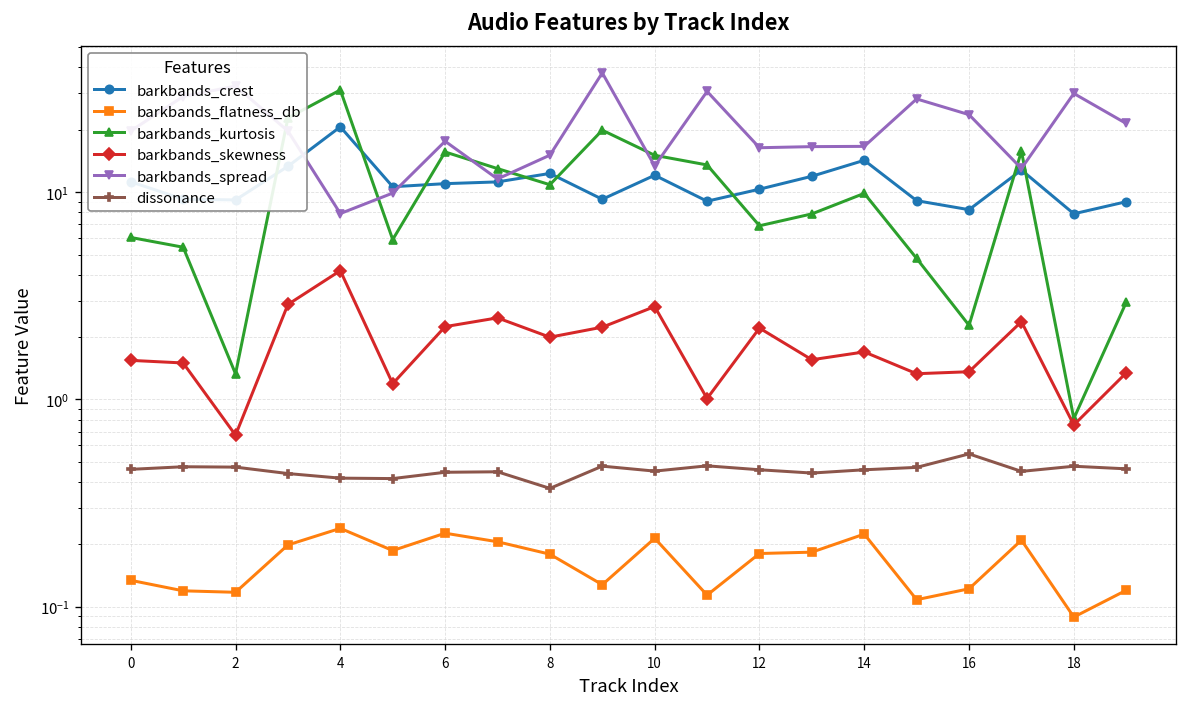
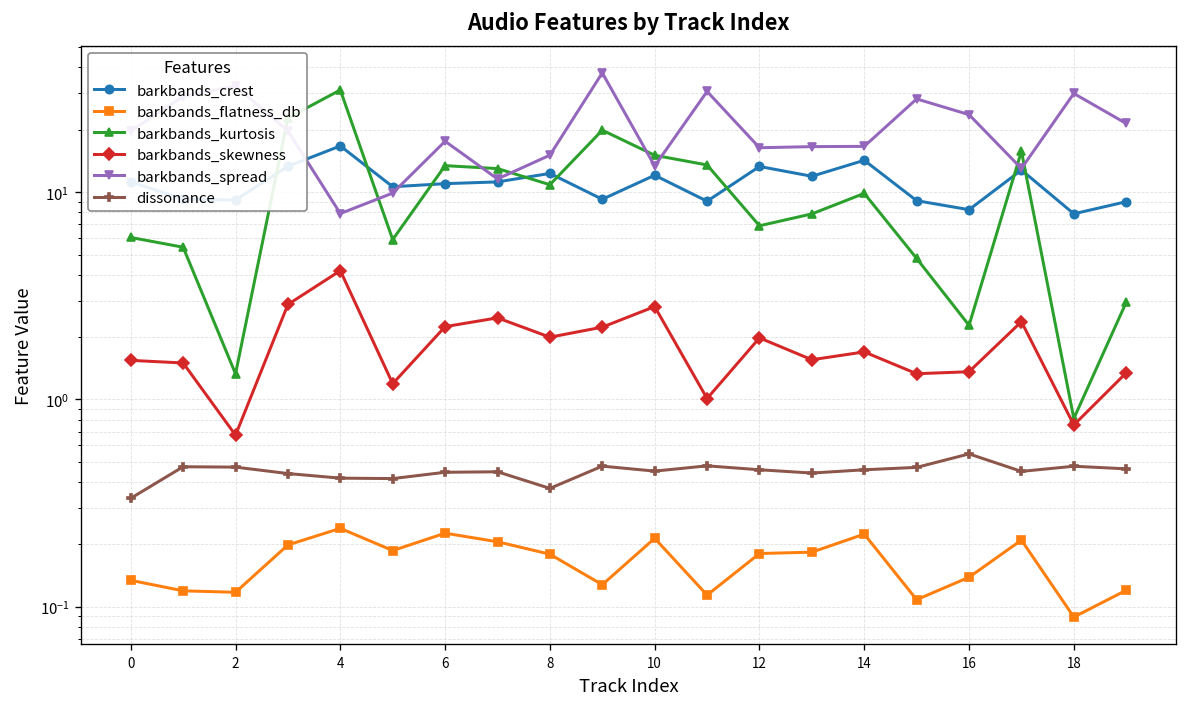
dissonance, 0: 0.46 -> 0.33
barkbands_crest, 4: 21 -> 17
barkbands_kurtosis, 6: 16 -> 13
barkbands_crest, 12: 10 -> 13
barkbands_skewness, 12: 2.2 -> 2.0
barkbands_flatness_db, 16: 0.12 -> 0.14
